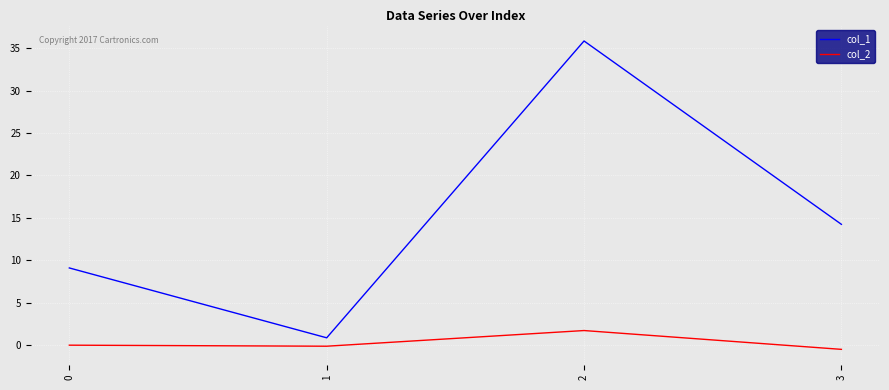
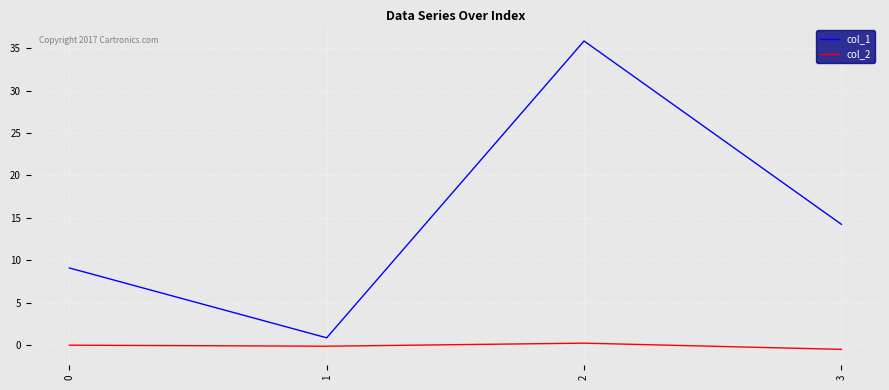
col_2, 2: 2 -> 0
